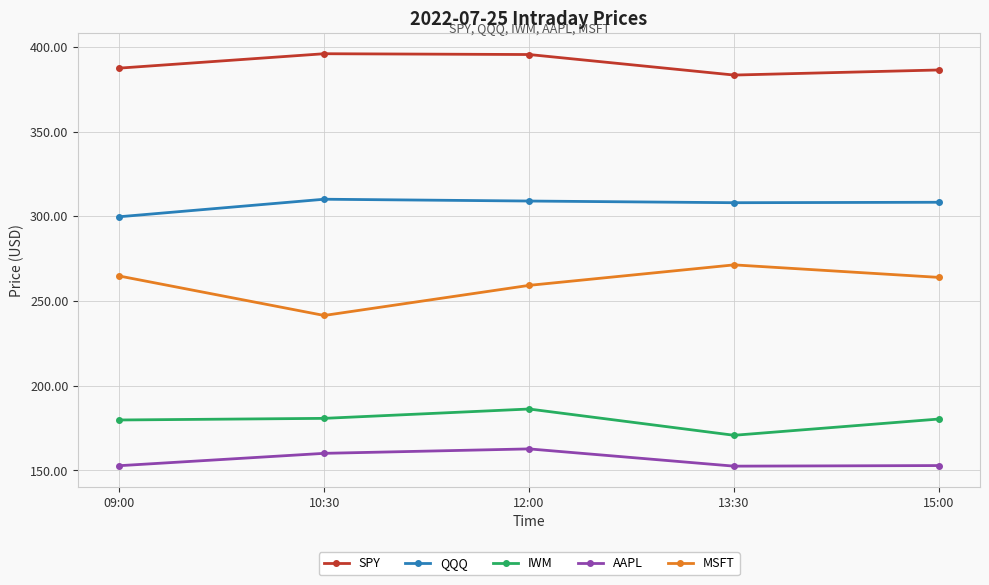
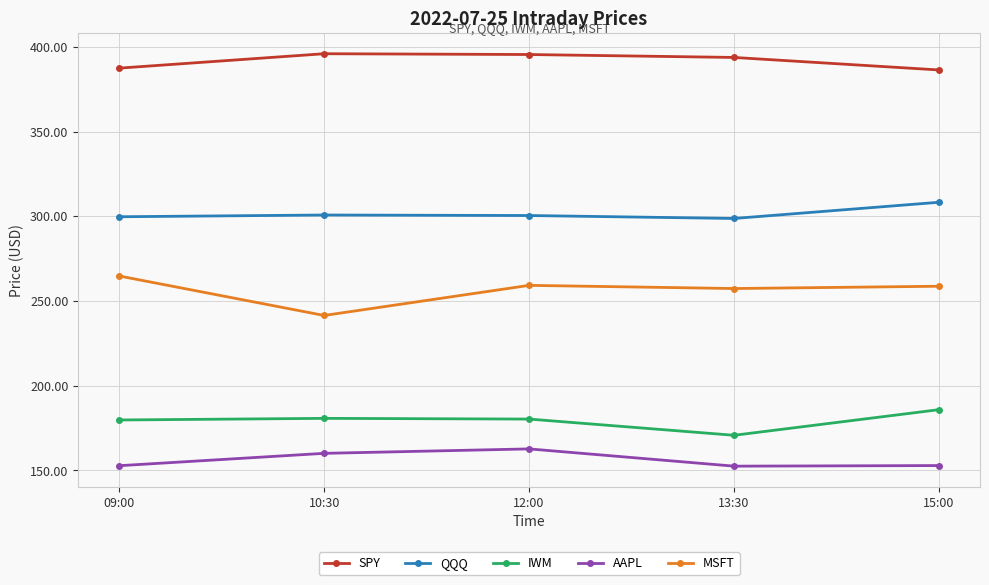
QQQ, 10:30: 310 -> 301
QQQ, 12:00: 309 -> 300
IWM, 12:00: 186 -> 180
SPY, 13:30: 383 -> 394
QQQ, 13:30: 308 -> 299
MSFT, 13:30: 271 -> 257
IWM, 15:00: 180 -> 186
MSFT, 15:00: 264 -> 259
